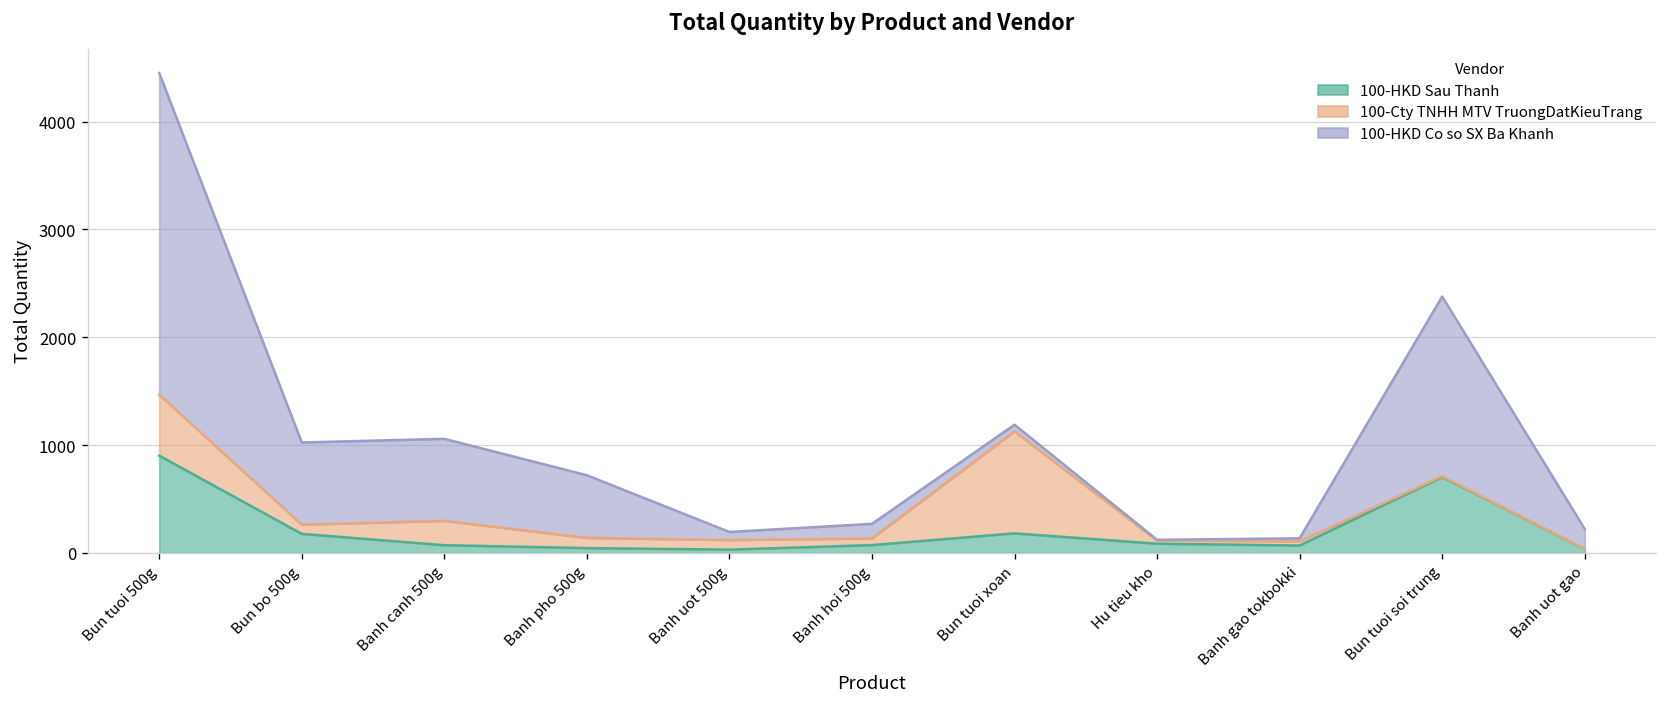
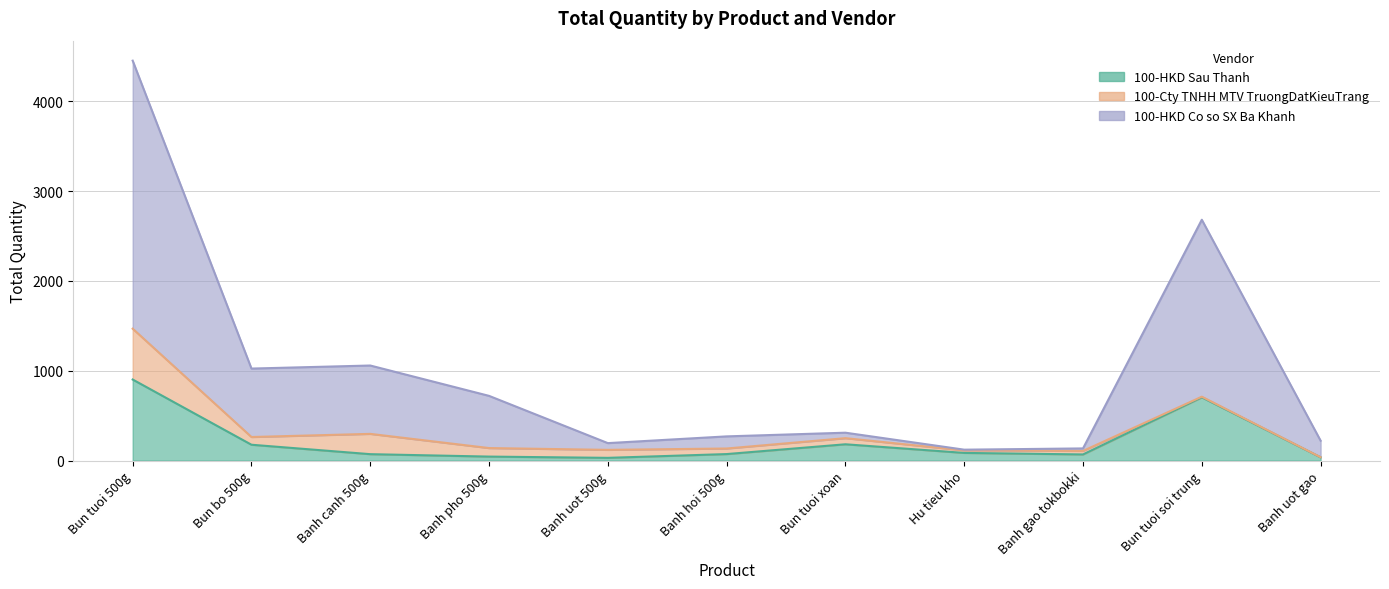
100-Cty TNHH MTV TruongDatKieuTrang, Bun tuoi xoan: 900 -> 100
100-HKD Co so SX Ba Khanh, Bun tuoi soi trung: 1700 -> 2000
